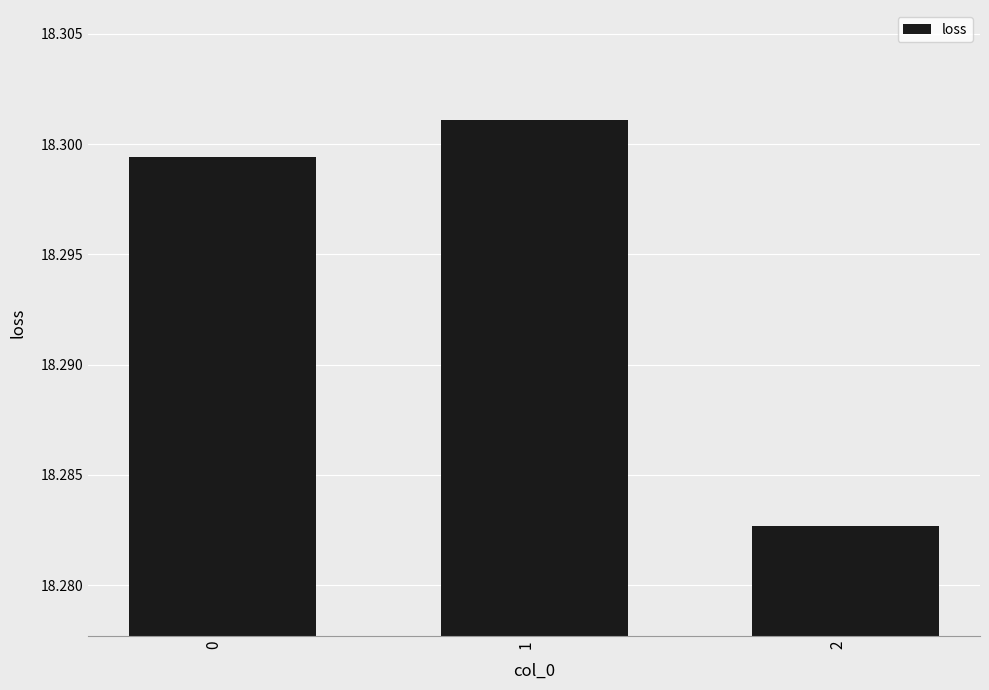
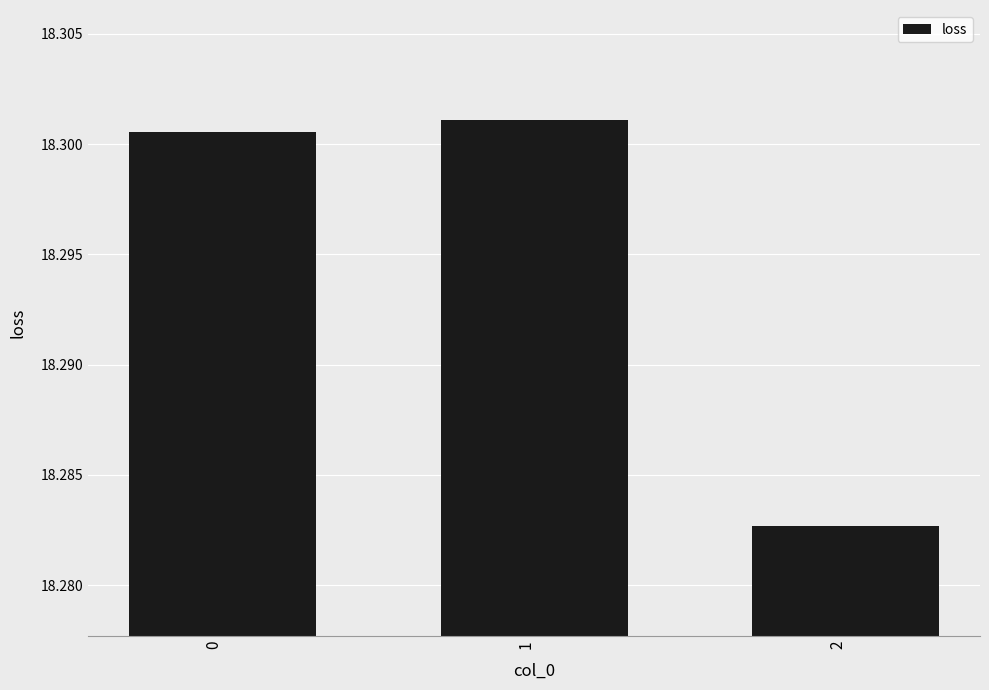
0: 18.2994 -> 18.3005
